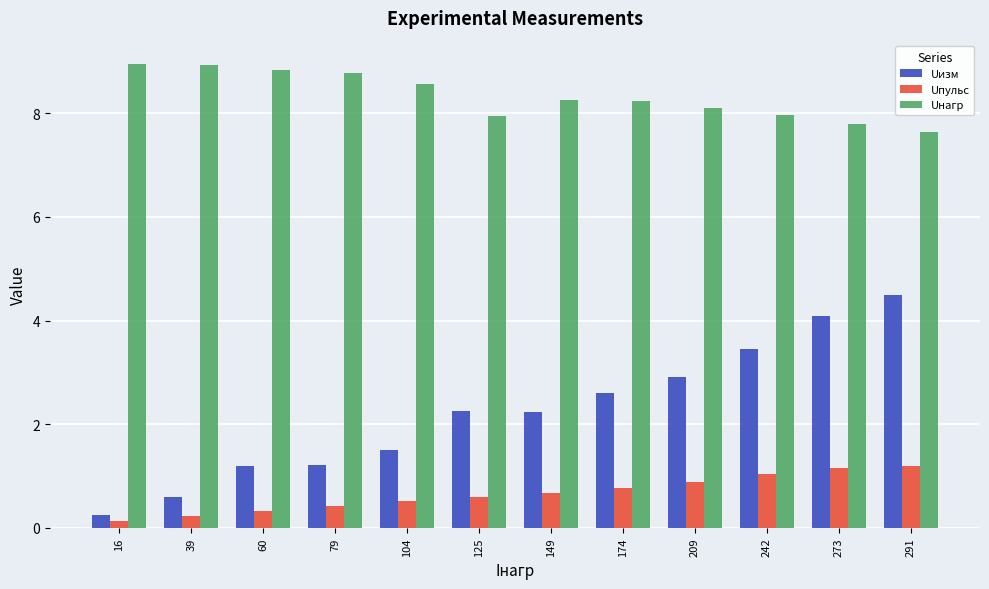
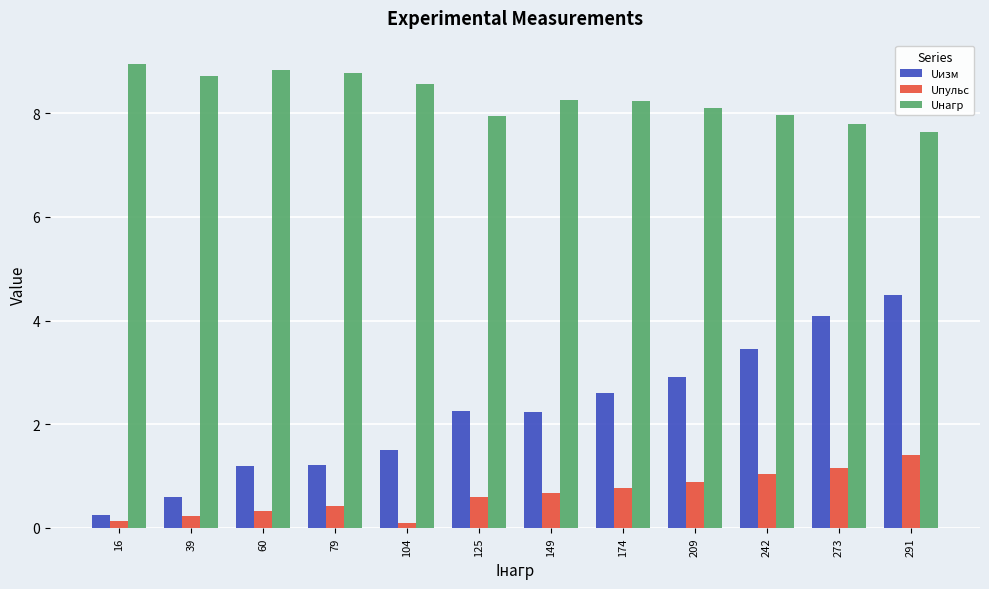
Uнагр, 39: 8.9 -> 8.7
Uпульс, 104: 0.5 -> 0.1
Uпульс, 291: 1.2 -> 1.4
